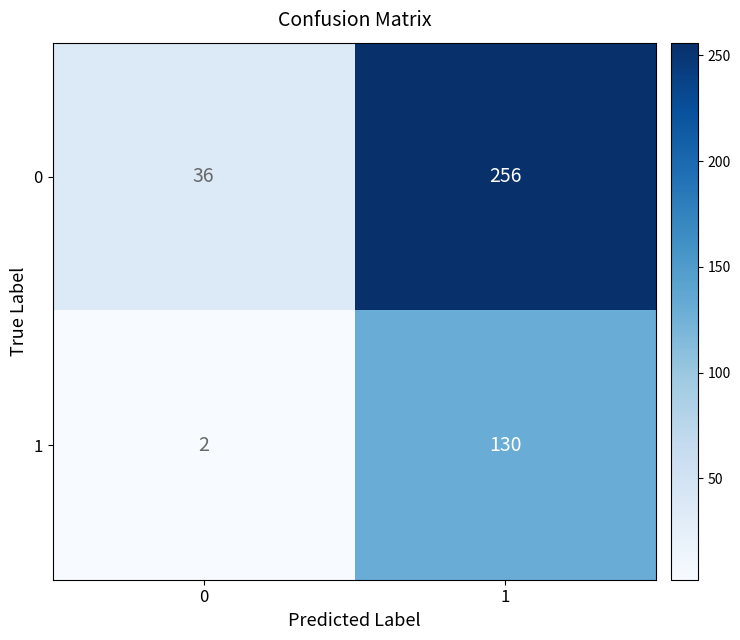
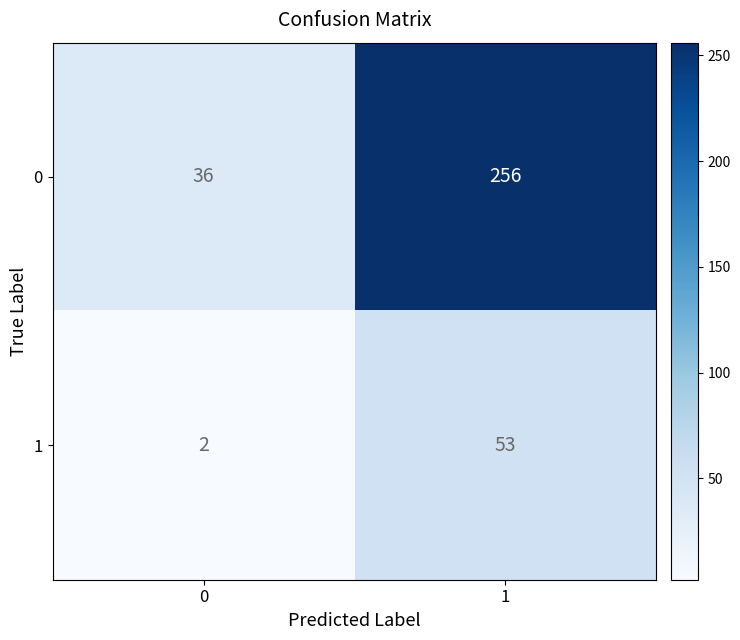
1, 1: 130 -> 53
